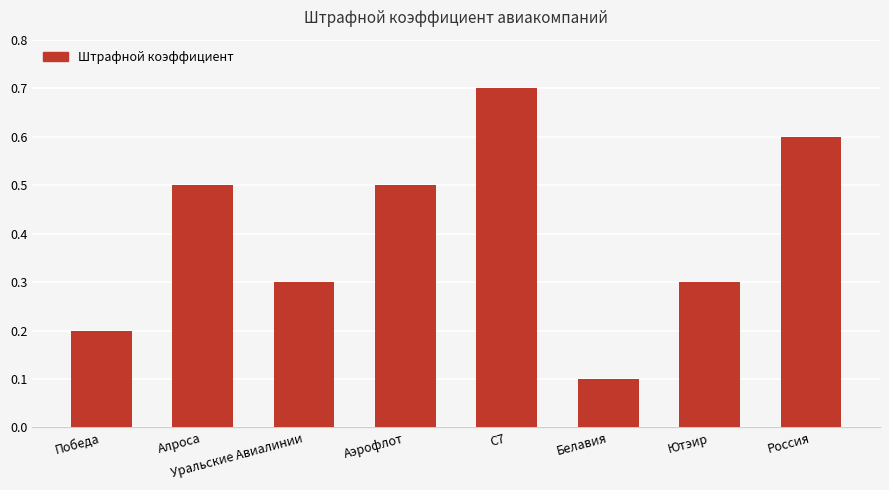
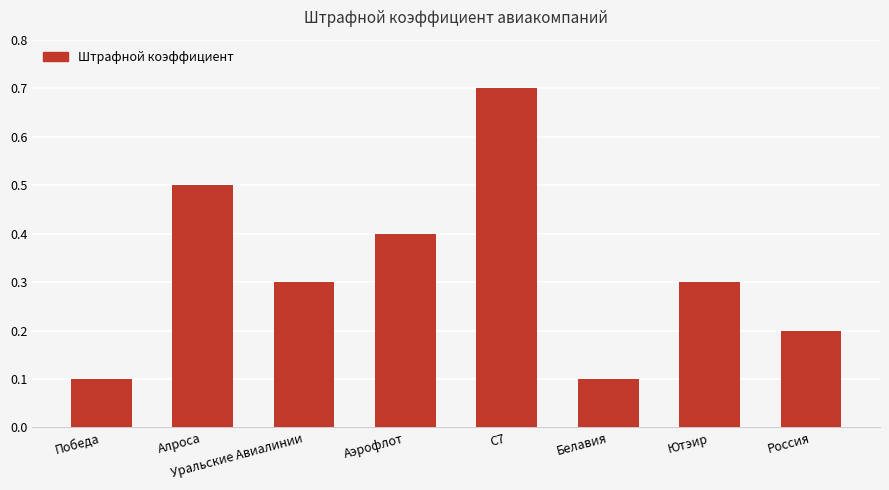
Победа: 0.2 -> 0.1
Аэрофлот: 0.5 -> 0.4
Россия: 0.6 -> 0.2
